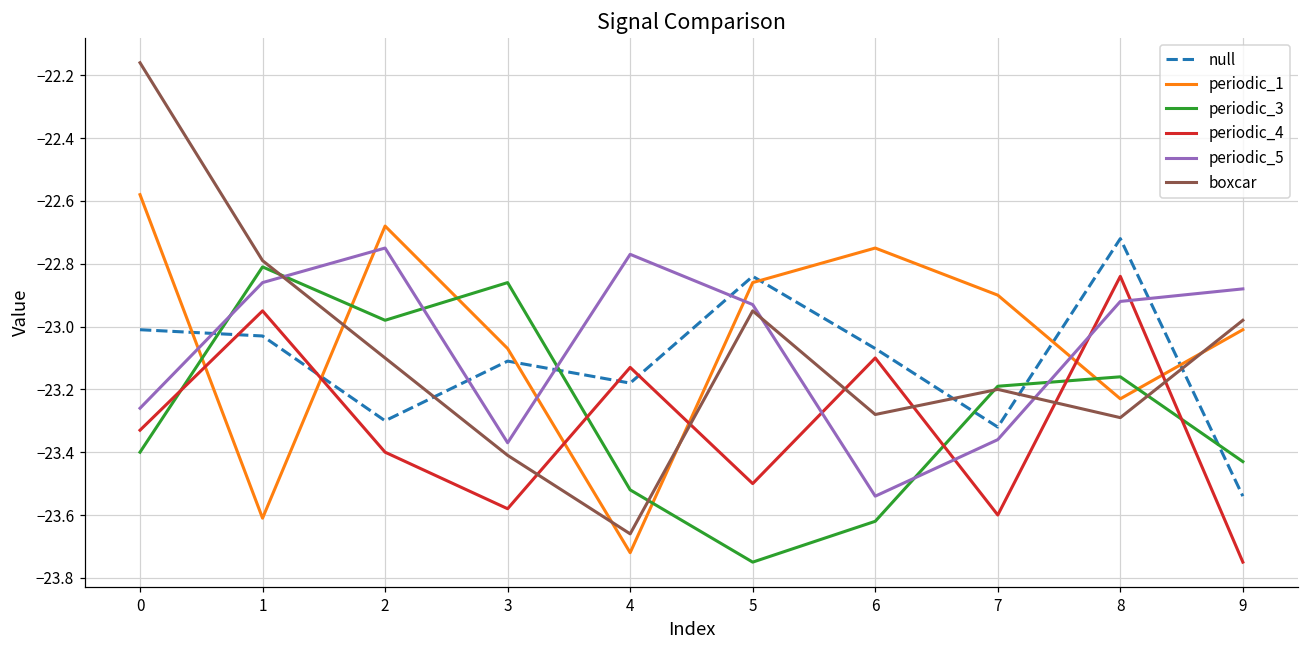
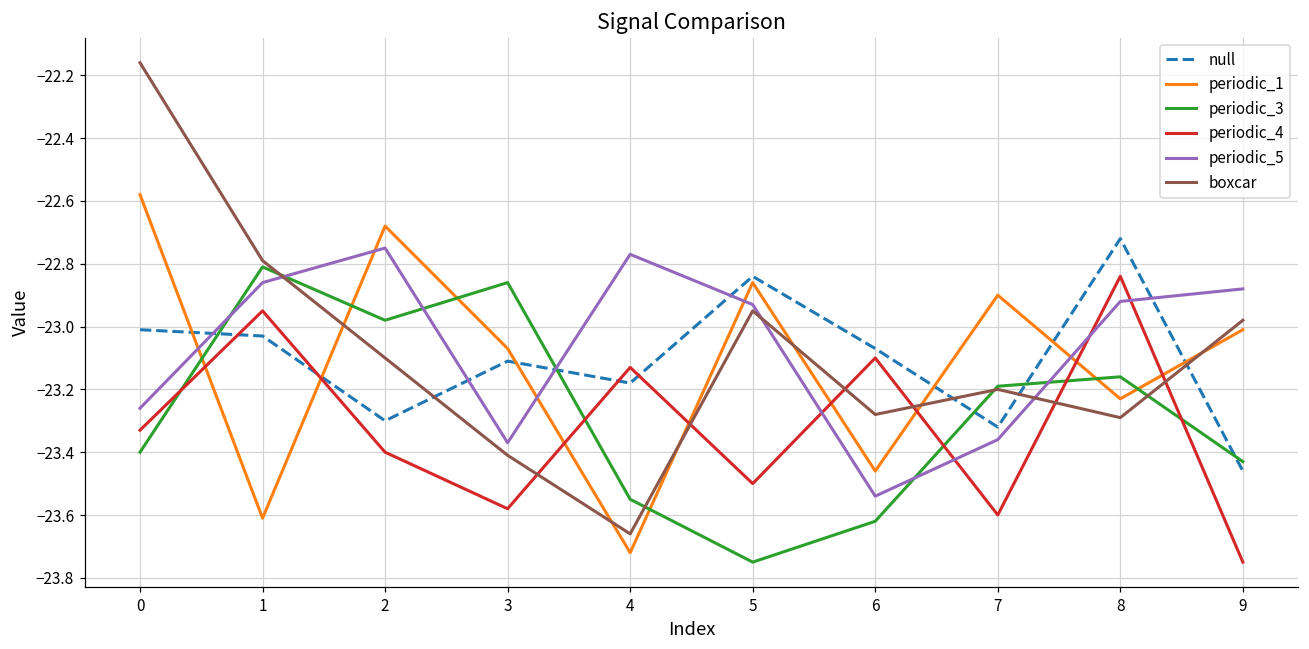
periodic_3, 4: -23.52 -> -23.55
periodic_1, 6: -22.75 -> -23.46
null, 9: -23.54 -> -23.46
